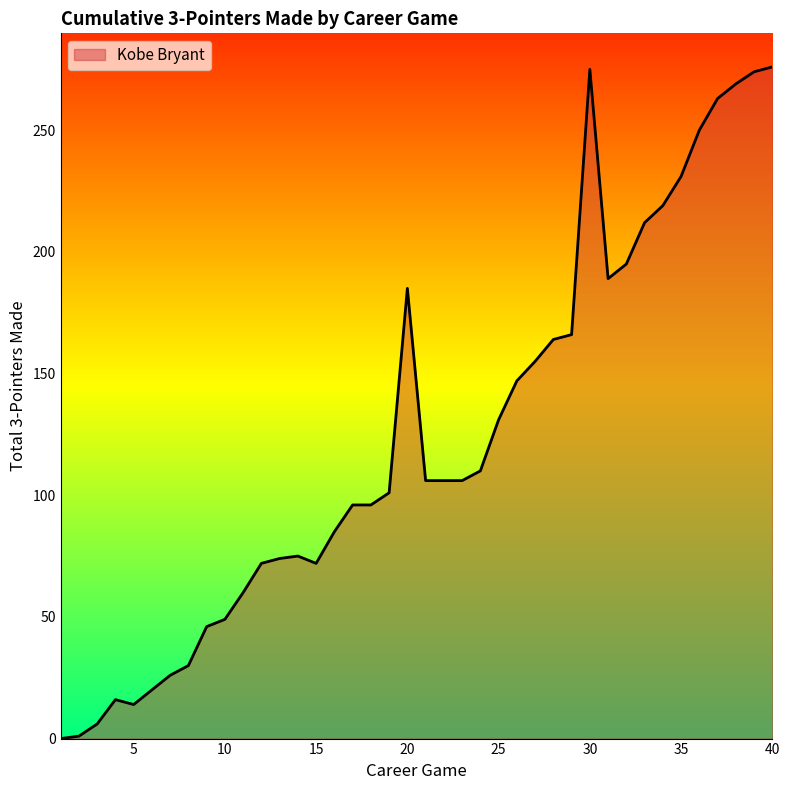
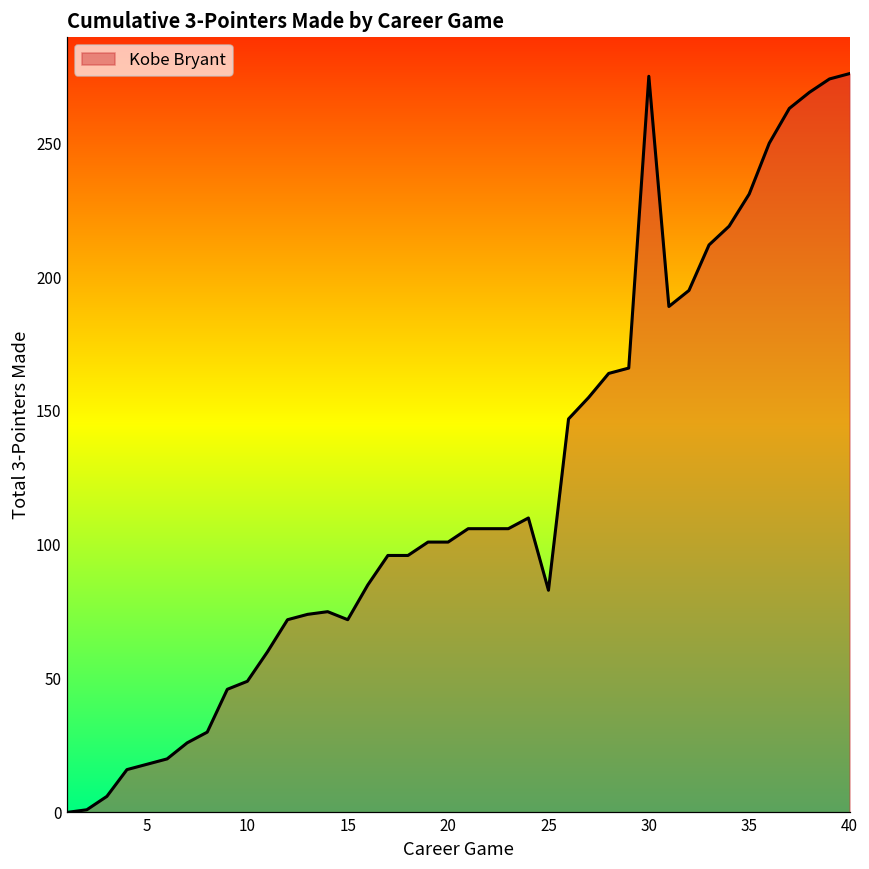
5: 14 -> 18
20: 185 -> 101
25: 131 -> 83
